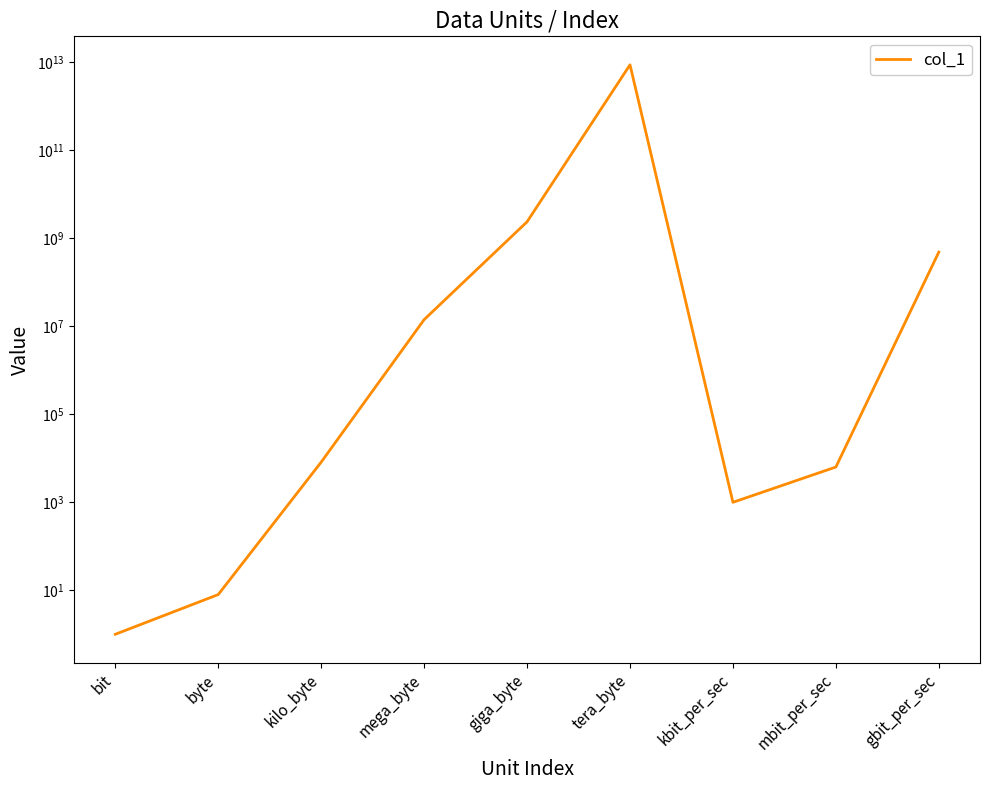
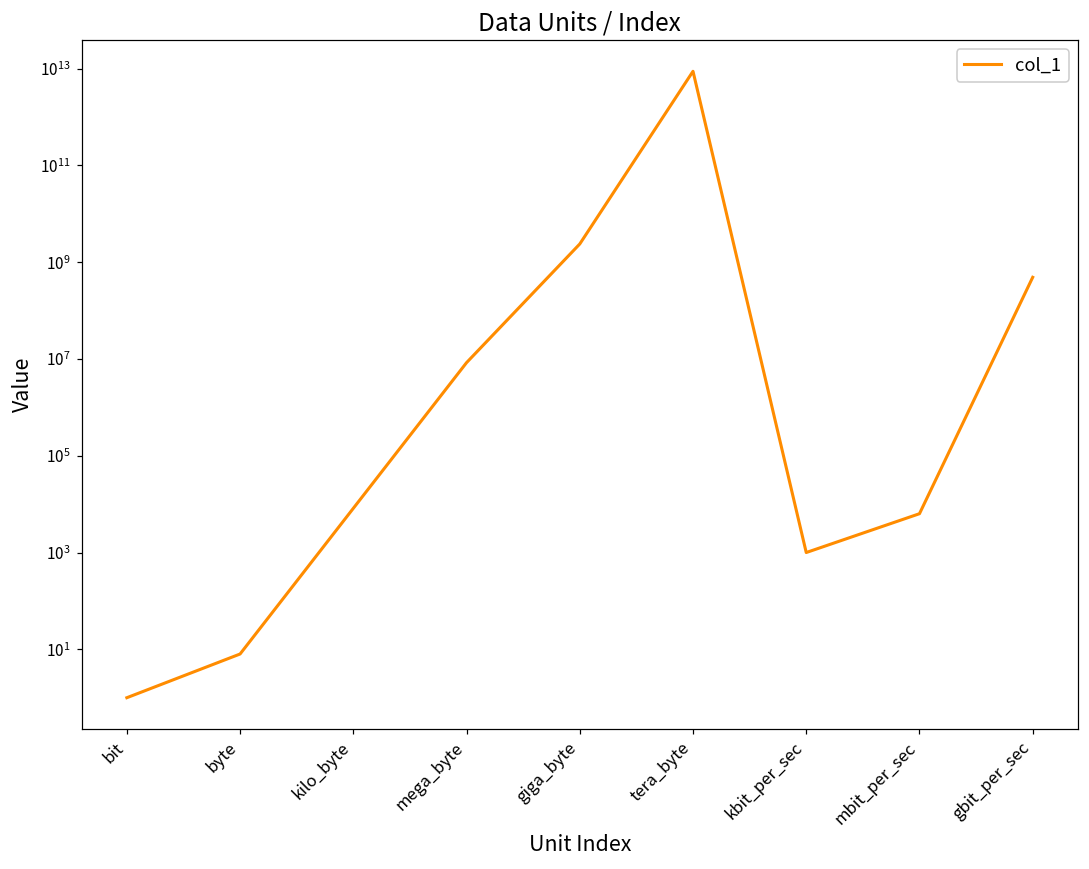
mega_byte: 14000000 -> 8000000
